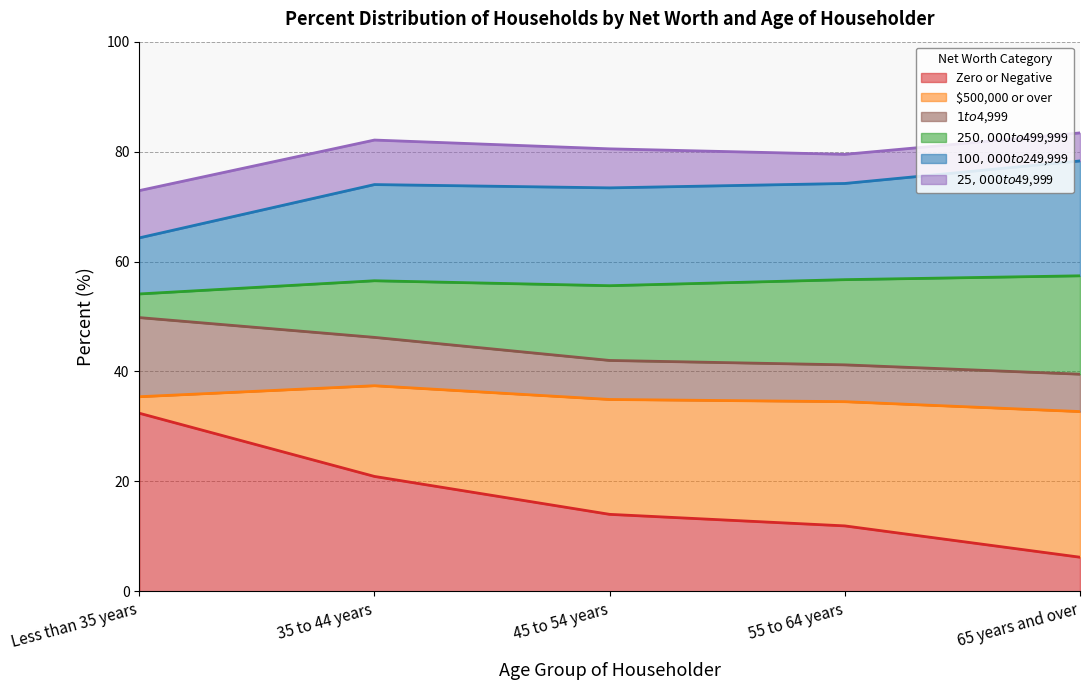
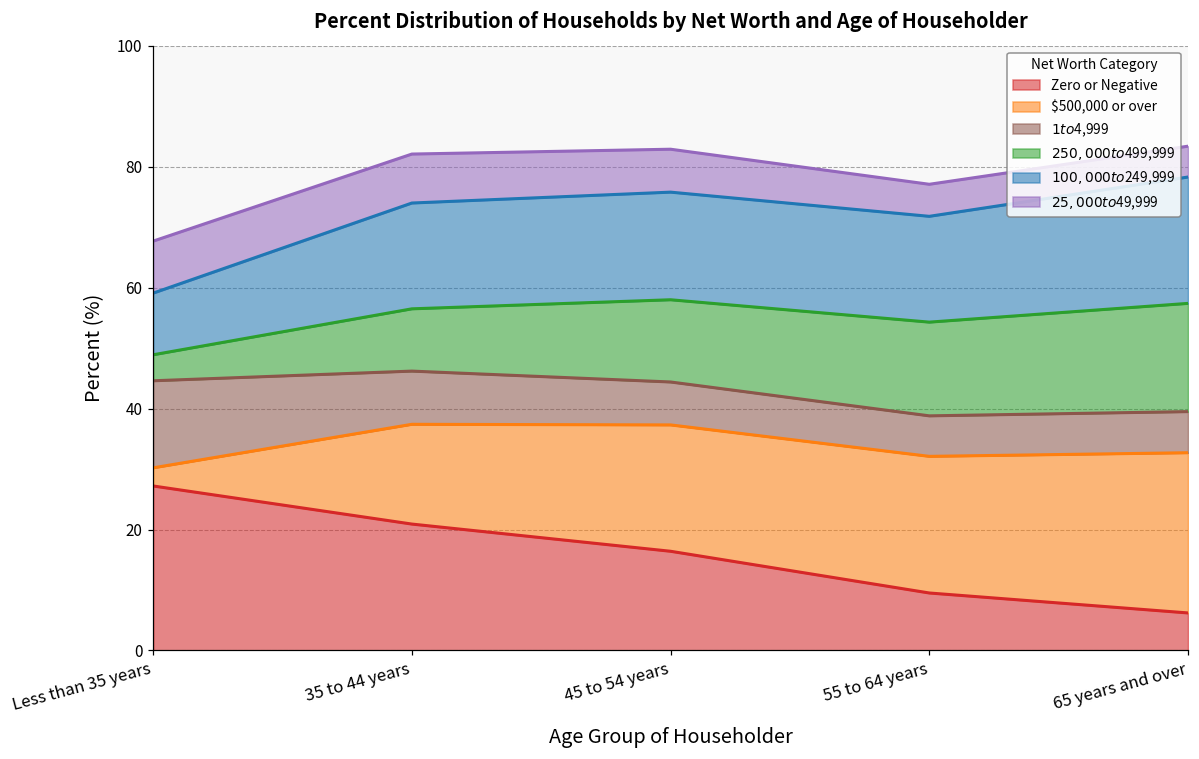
Zero or Negative, Less than 35 years: 32 -> 27
Zero or Negative, 45 to 54 years: 14 -> 16
Zero or Negative, 55 to 64 years: 12 -> 10
